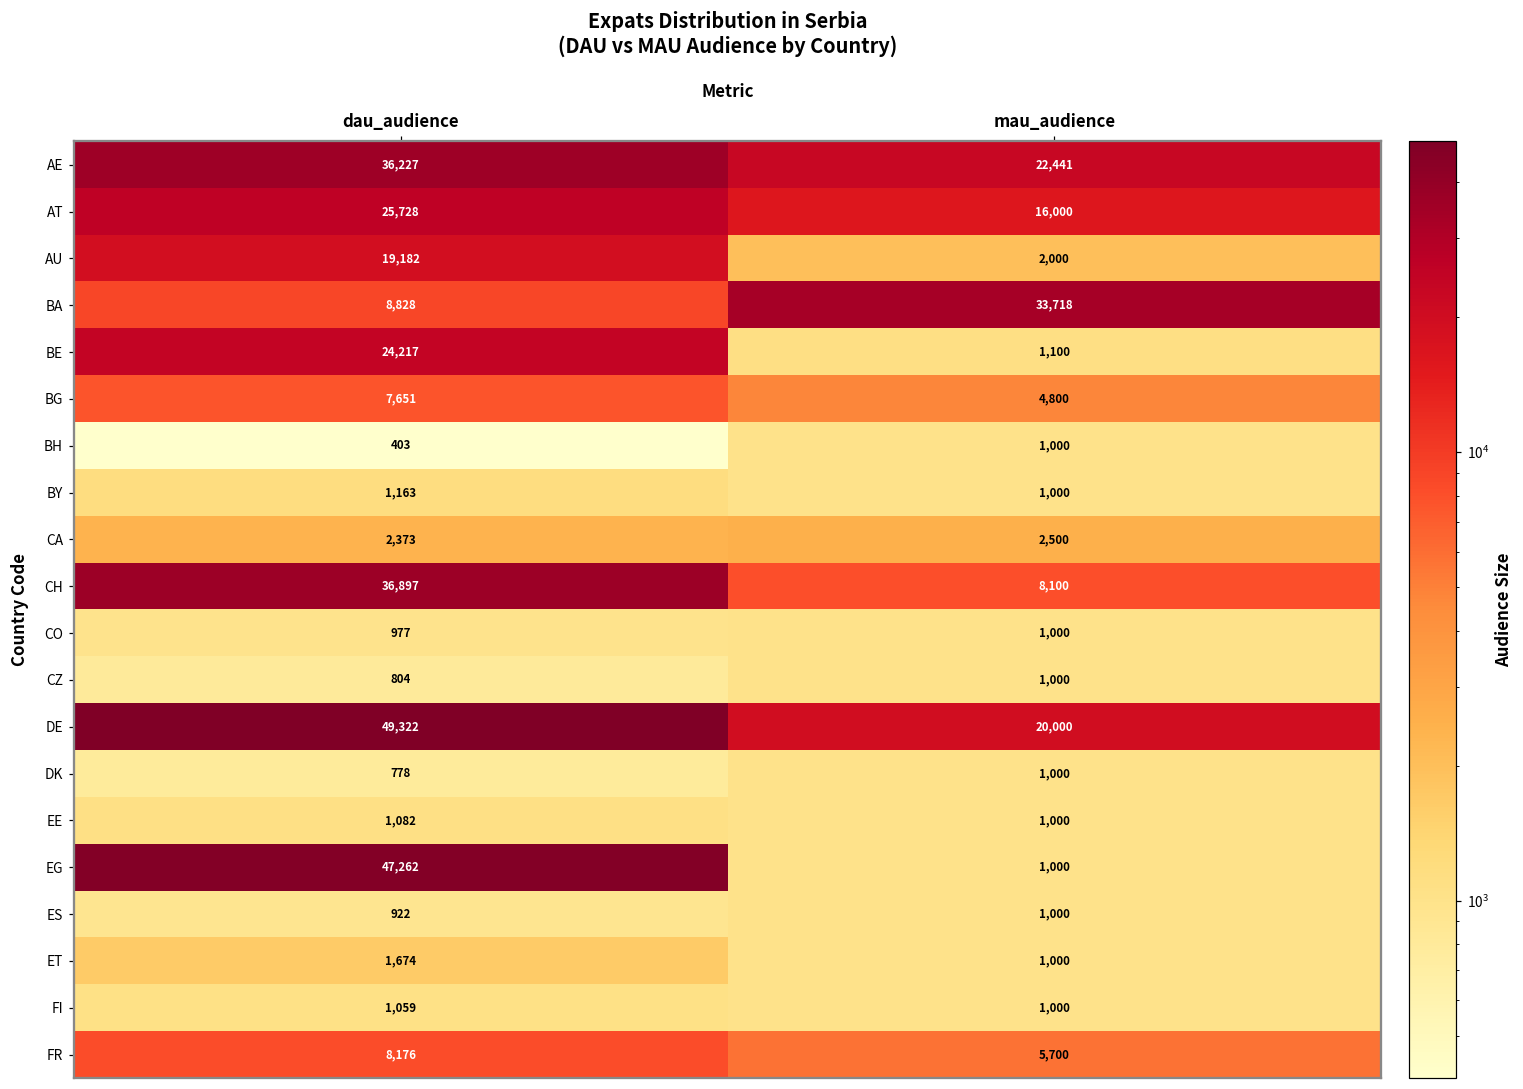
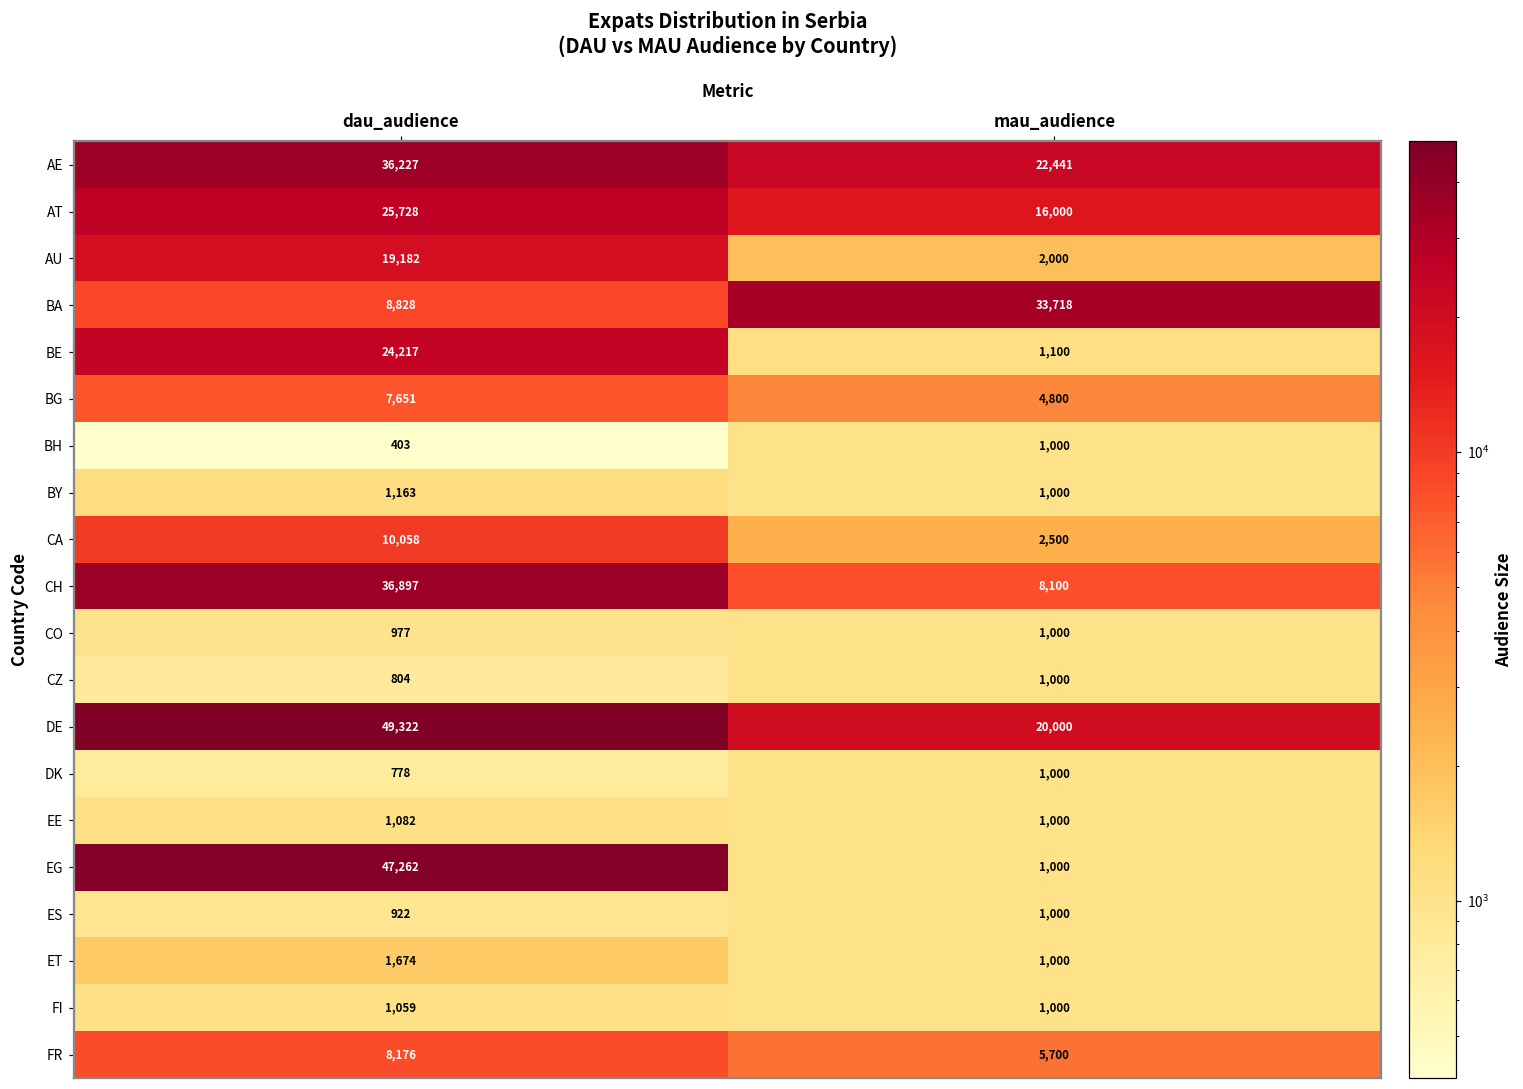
CA, dau_audience: 2,373 -> 10,058
